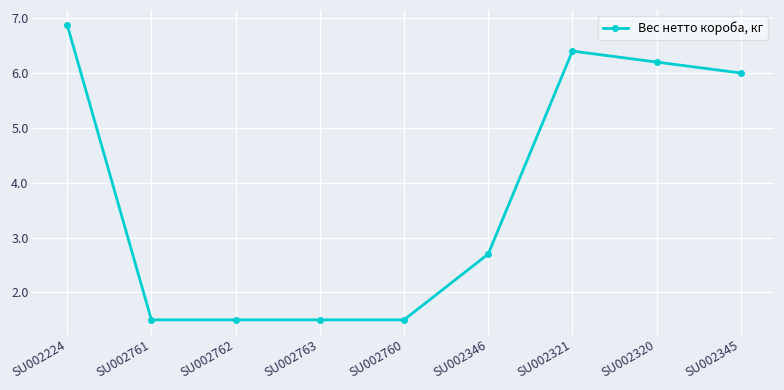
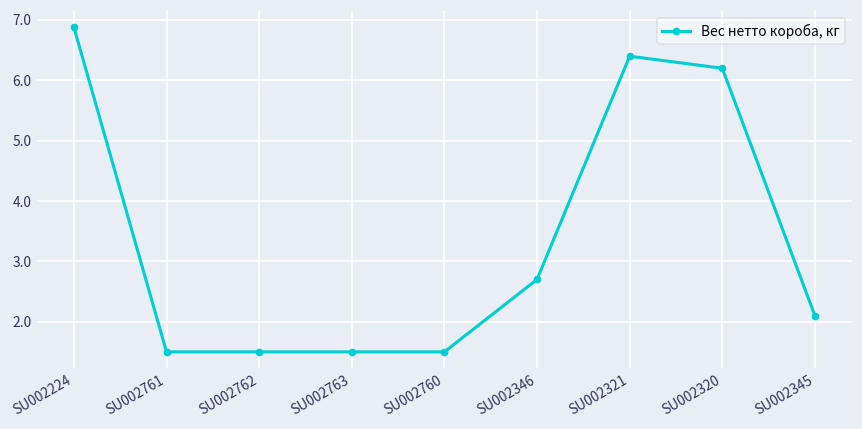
SU002345: 6.0 -> 2.1
